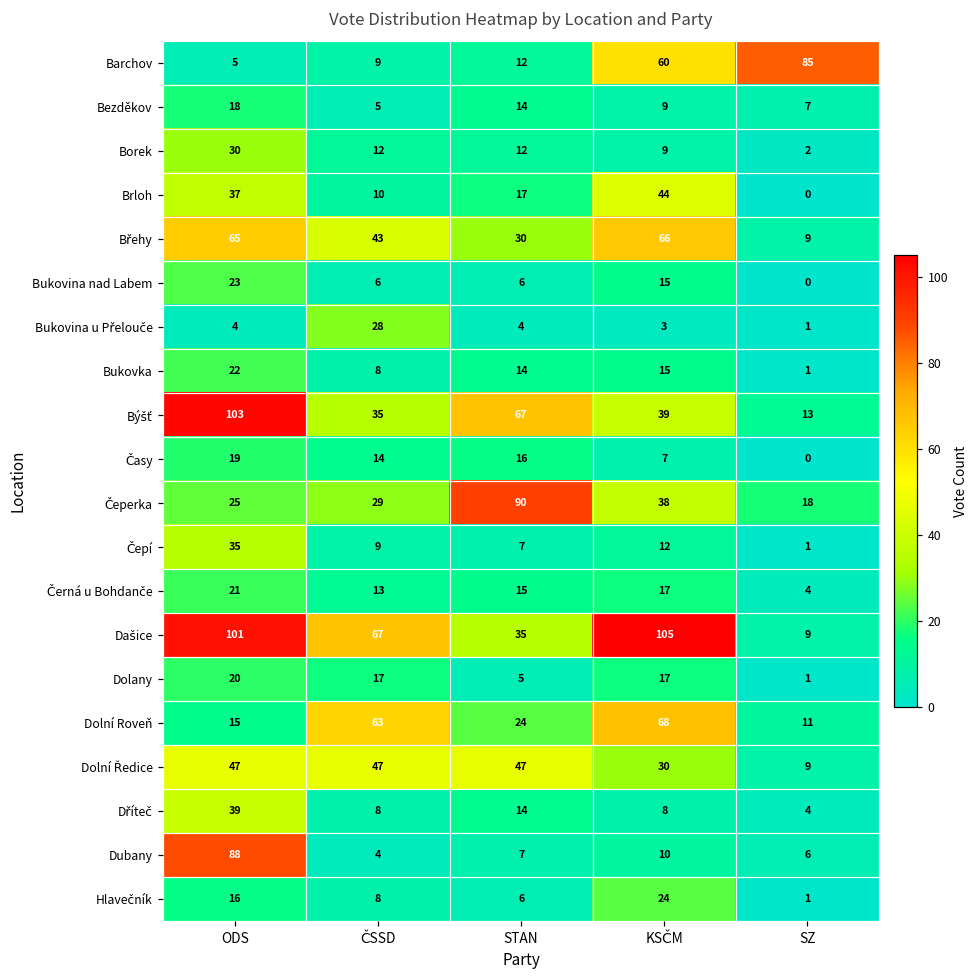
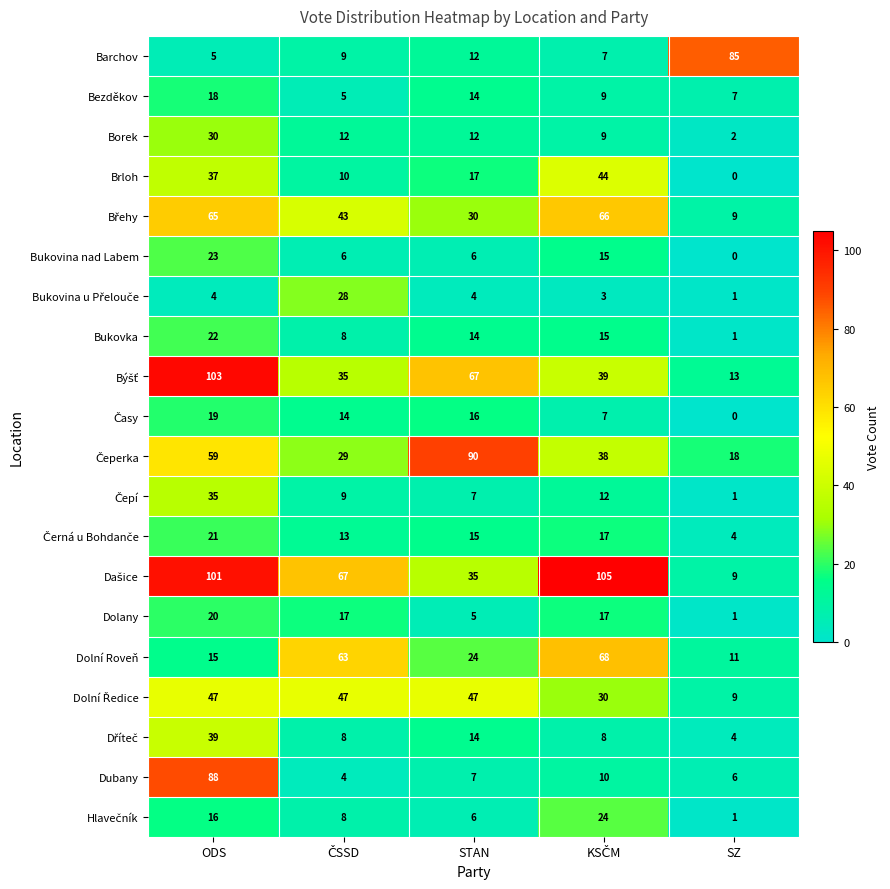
Barchov, KSČM: 60 -> 7
Čeperka, ODS: 25 -> 59
